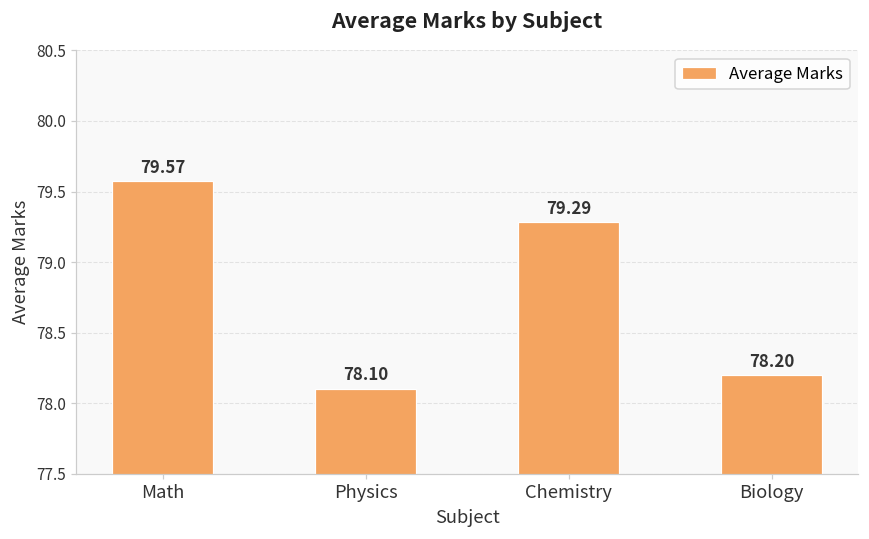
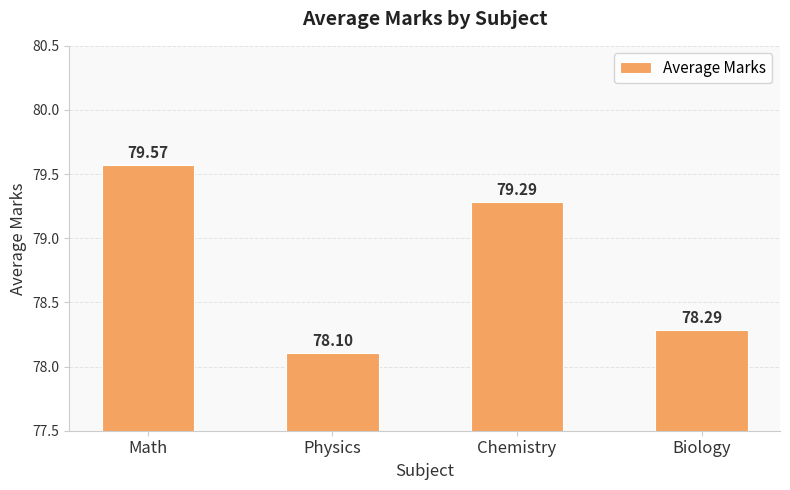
Biology: 78.20 -> 78.29
